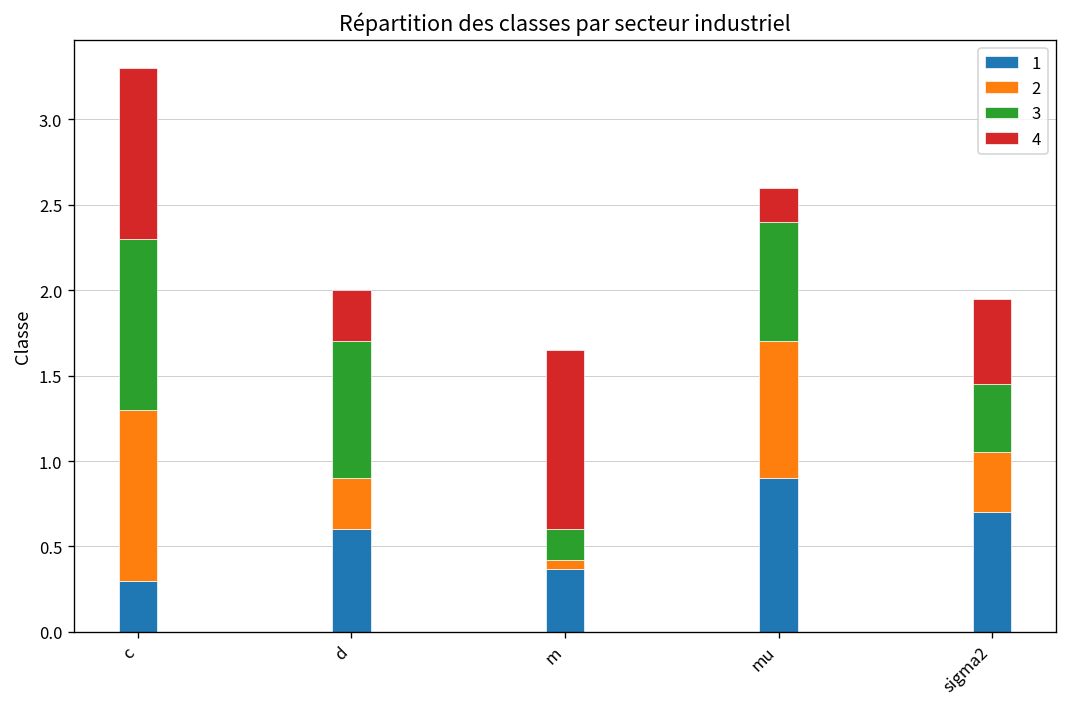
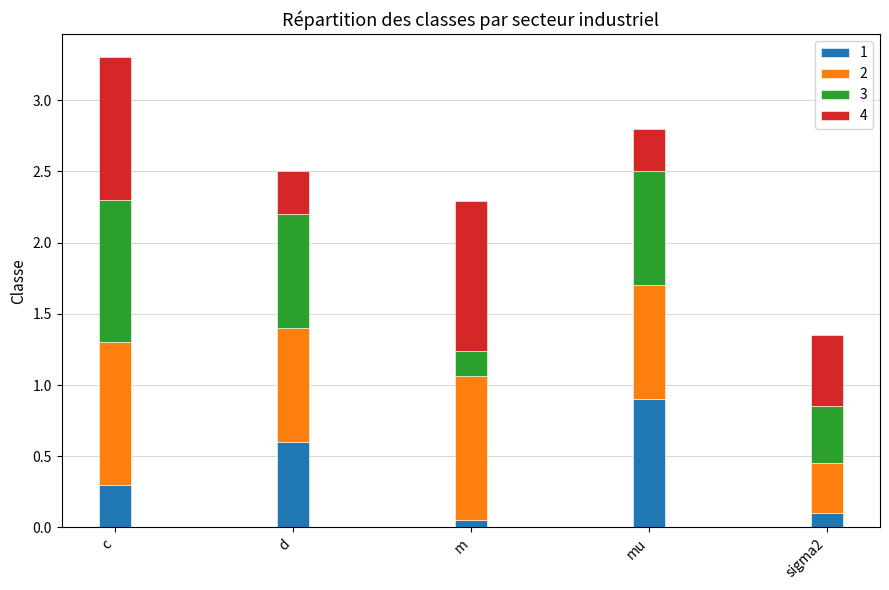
2, d: 0.3 -> 0.8
1, m: 0.37 -> 0.05
2, m: 0.05 -> 1.01
3, mu: 0.7 -> 0.8
4, mu: 0.2 -> 0.3
1, sigma2: 0.7 -> 0.1
